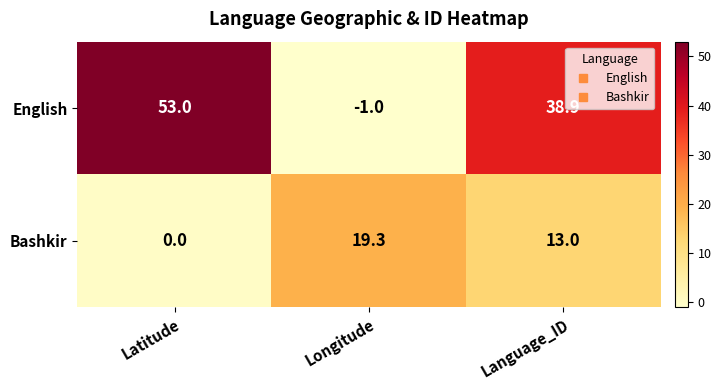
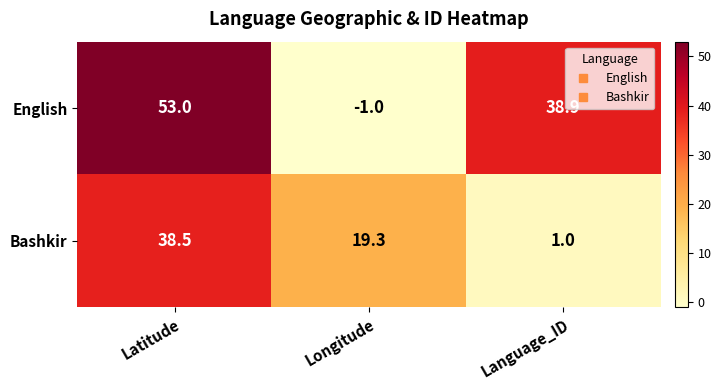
Bashkir, Latitude: 0.0 -> 38.5
Bashkir, Language_ID: 13.0 -> 1.0
